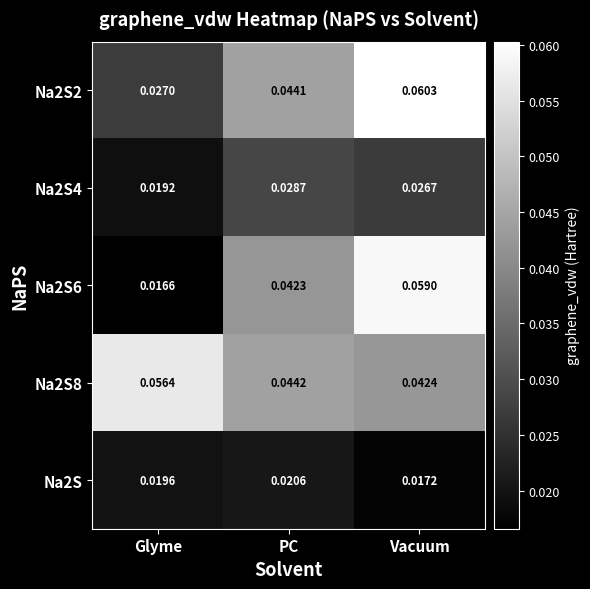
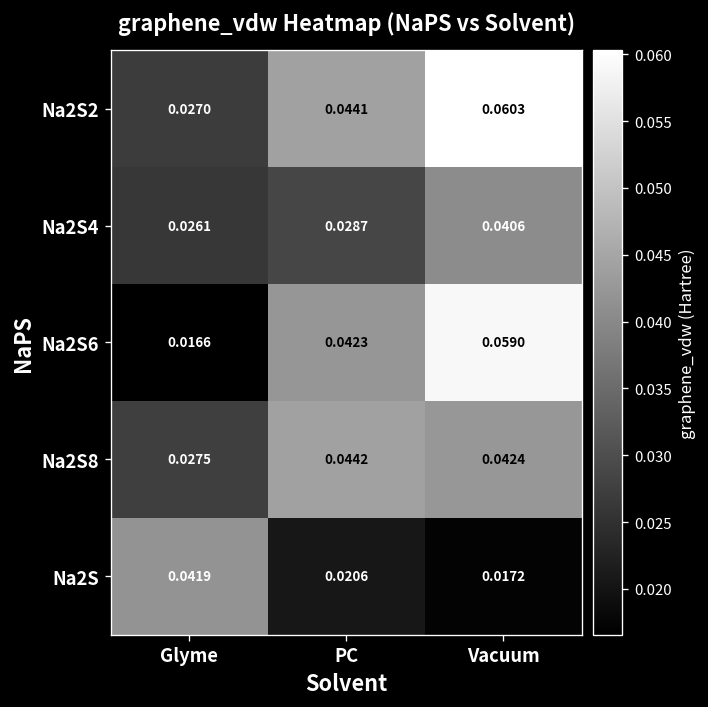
Na2S4, Glyme: 0.0192 -> 0.0261
Na2S4, Vacuum: 0.0267 -> 0.0406
Na2S8, Glyme: 0.0564 -> 0.0275
Na2S, Glyme: 0.0196 -> 0.0419
